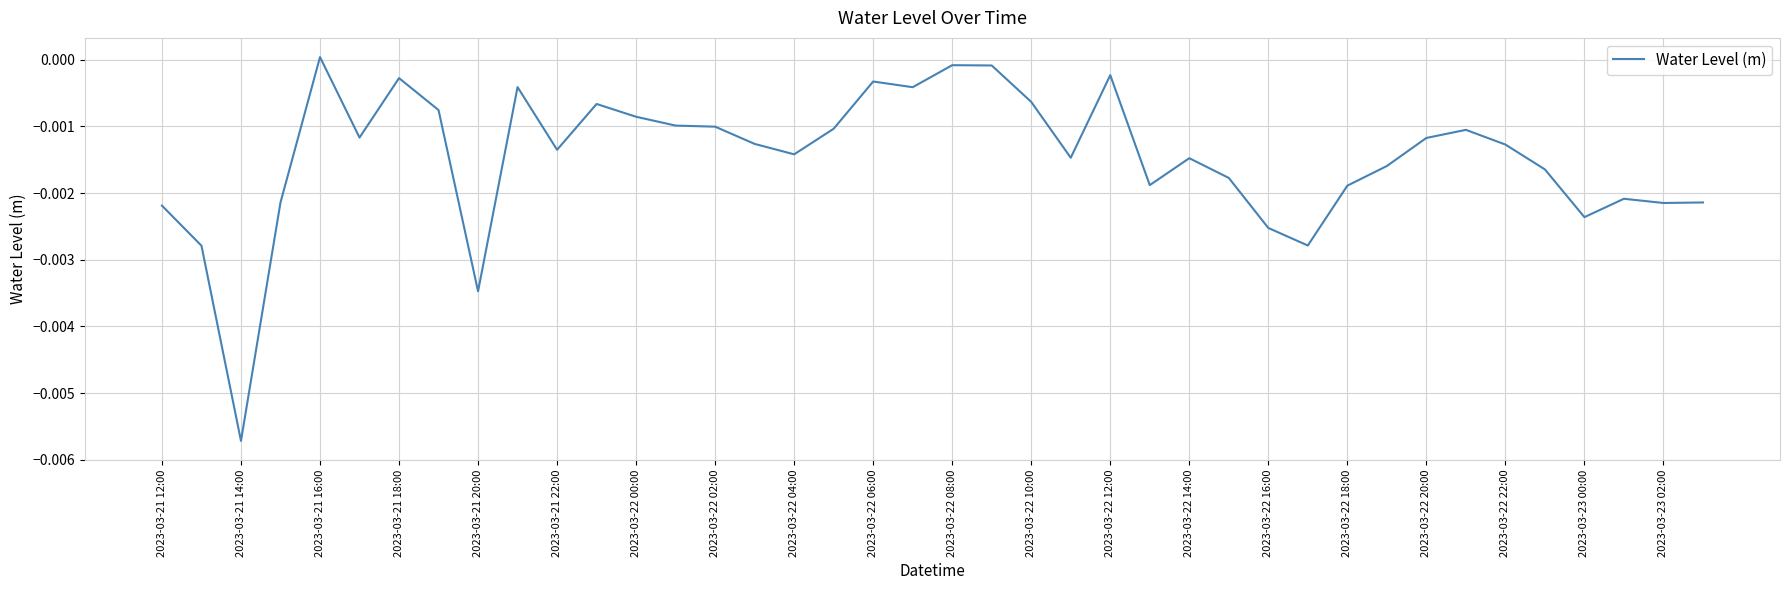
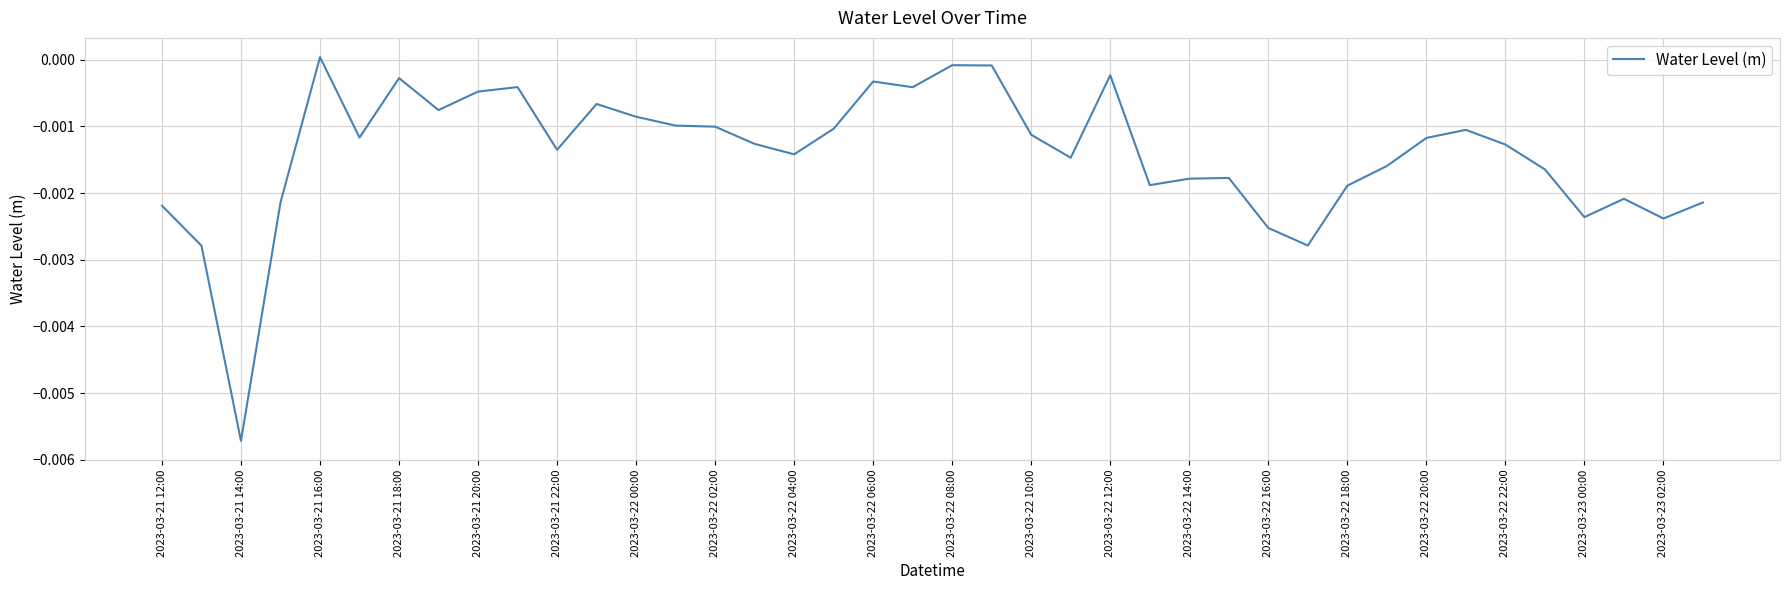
2023-03-21 20:00: -0.0035 -> -0.0005
2023-03-22 10:00: -0.0006 -> -0.0011
2023-03-22 14:00: -0.0015 -> -0.0018
2023-03-23 02:00: -0.0021 -> -0.0024
